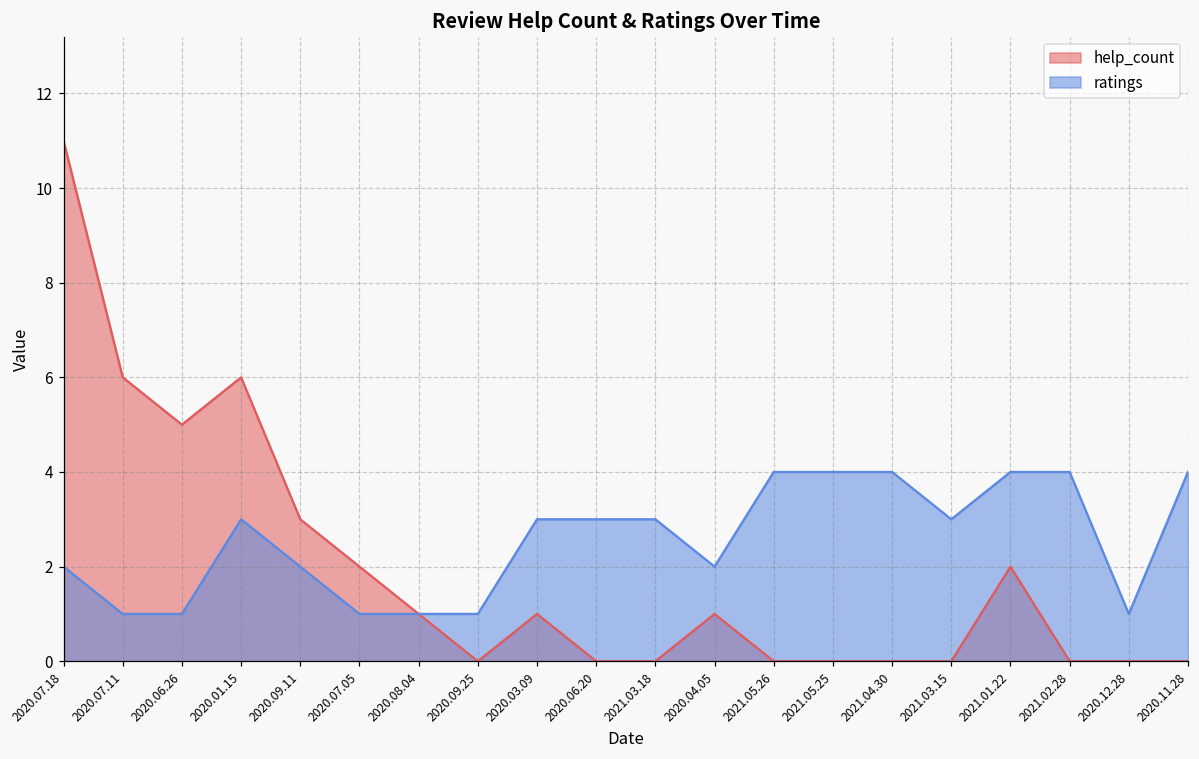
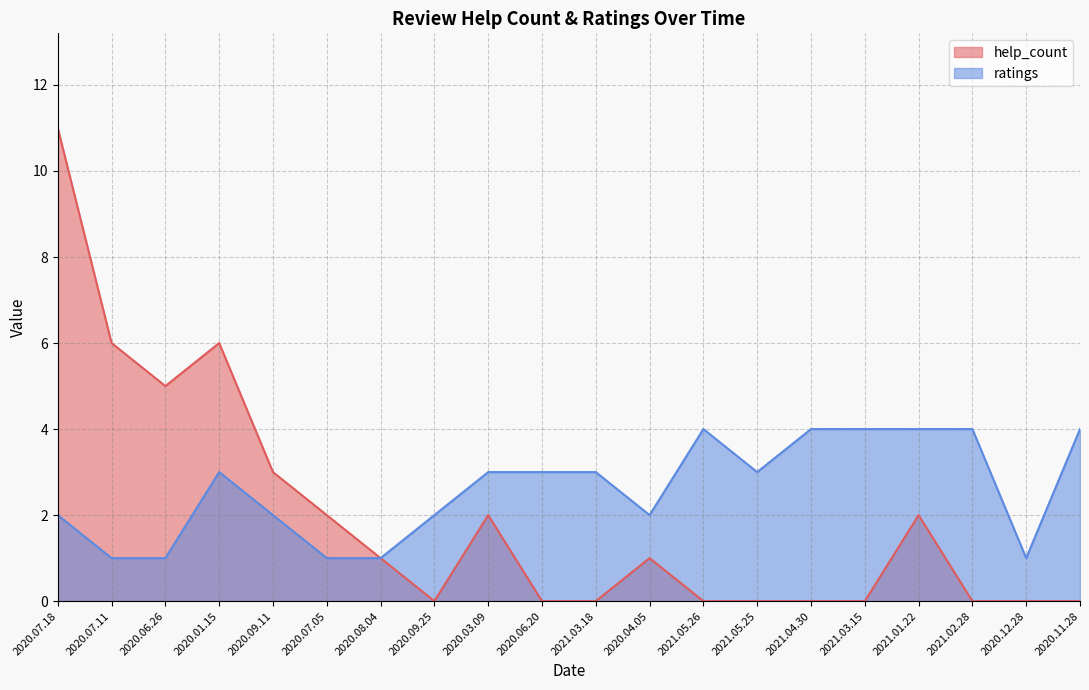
ratings, 2020.09.25: 1 -> 2
help_count, 2020.03.09: 1 -> 2
ratings, 2021.05.25: 4 -> 3
ratings, 2021.03.15: 3 -> 4
